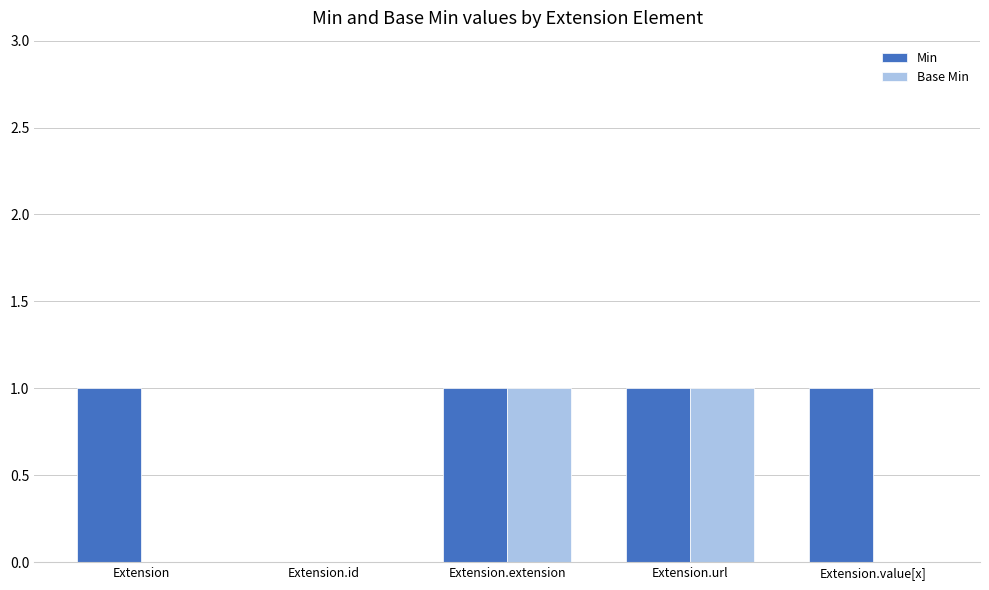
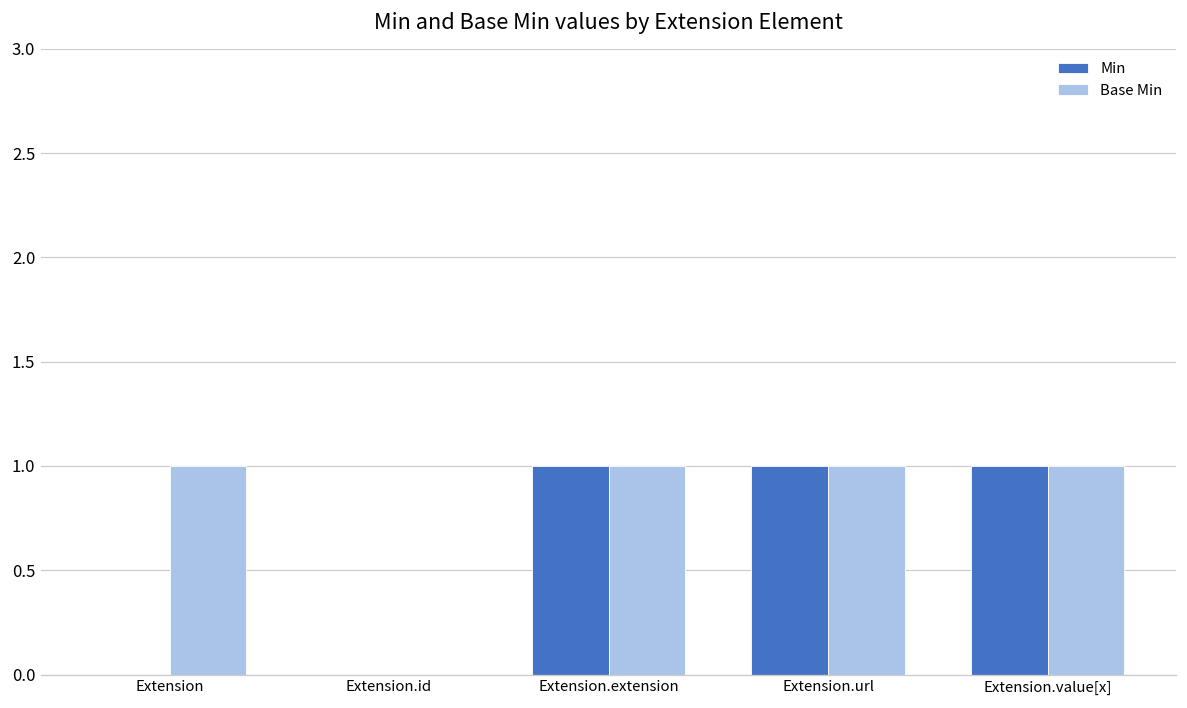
Min, Extension: 1 -> 0
Base Min, Extension: 0 -> 1
Base Min, Extension.value[x]: 0 -> 1
